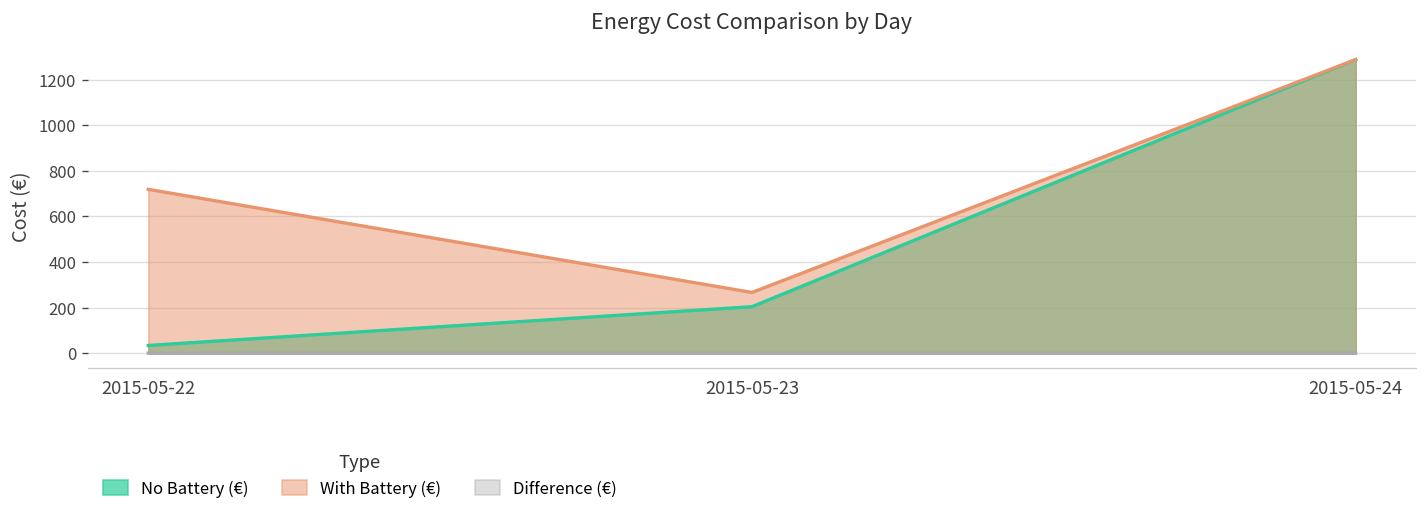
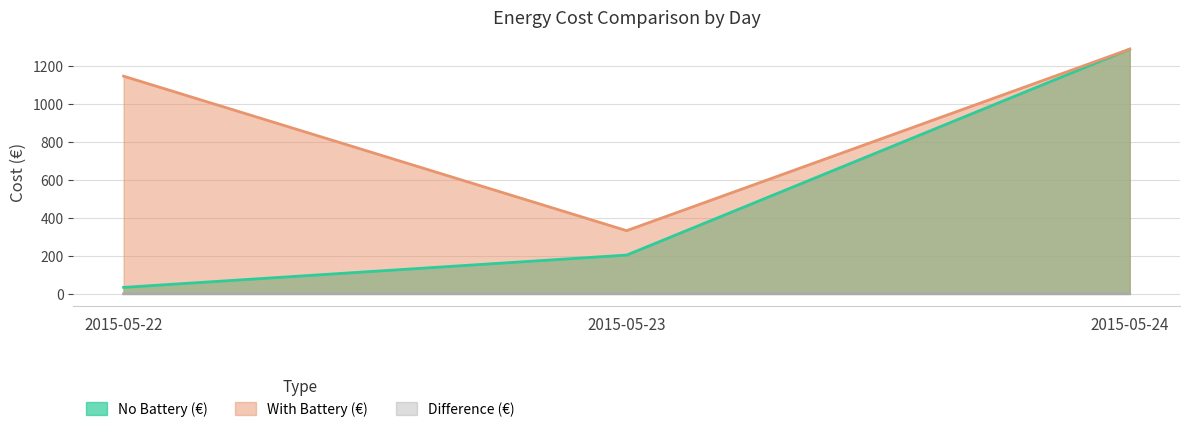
With Battery (€), 2015-05-22: 720 -> 1150
With Battery (€), 2015-05-23: 270 -> 330
